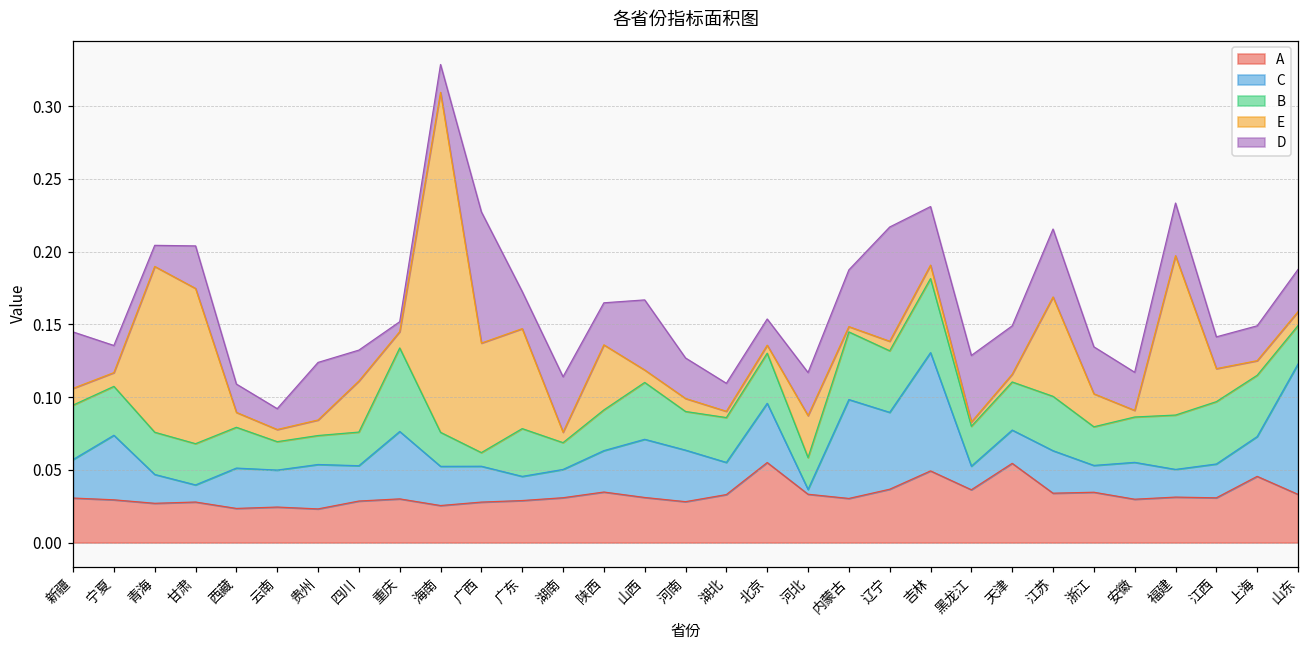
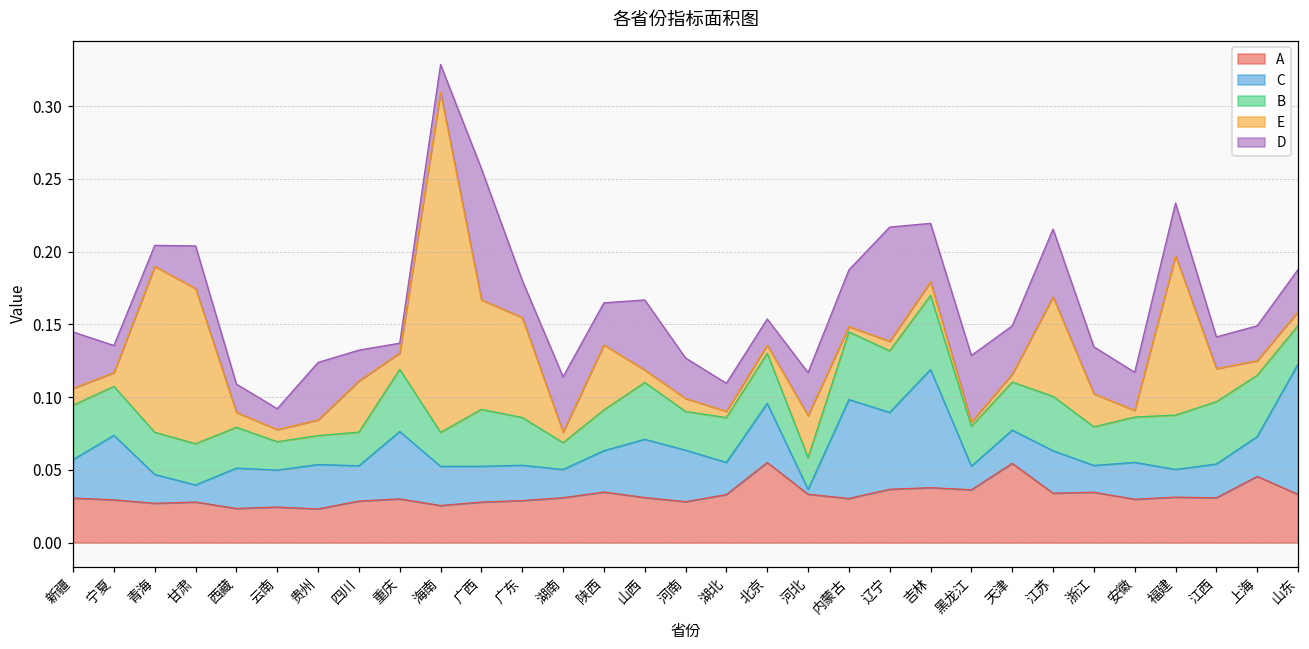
B, 重庆: 0.057 -> 0.043
B, 广西: 0.009 -> 0.039
C, 广东: 0.017 -> 0.024
A, 吉林: 0.049 -> 0.038
